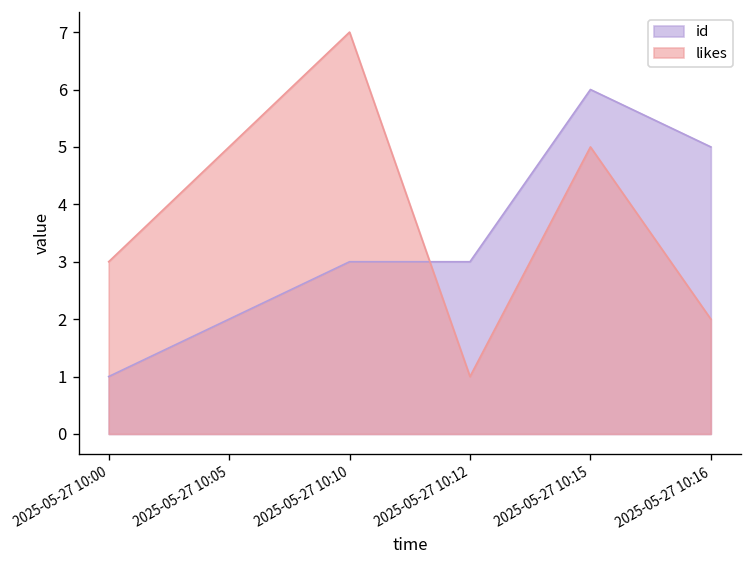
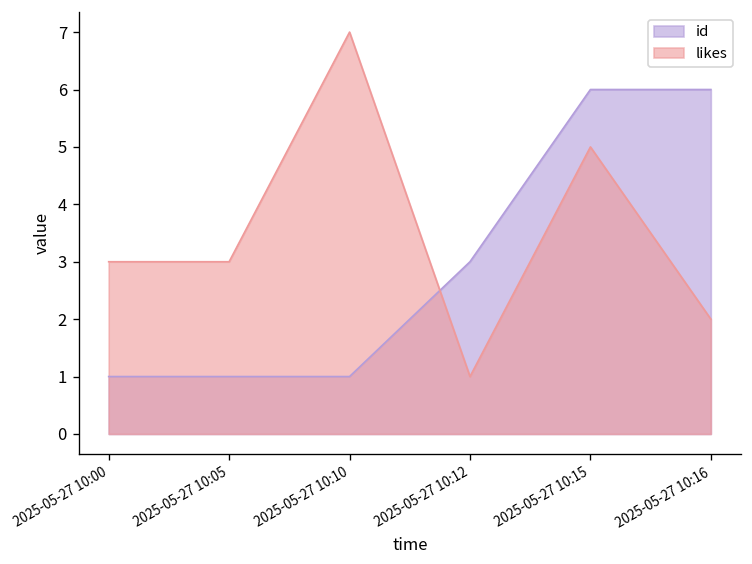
id, 2025-05-27 10:05: 2 -> 1
likes, 2025-05-27 10:05: 5 -> 3
id, 2025-05-27 10:10: 3 -> 1
id, 2025-05-27 10:16: 5 -> 6
